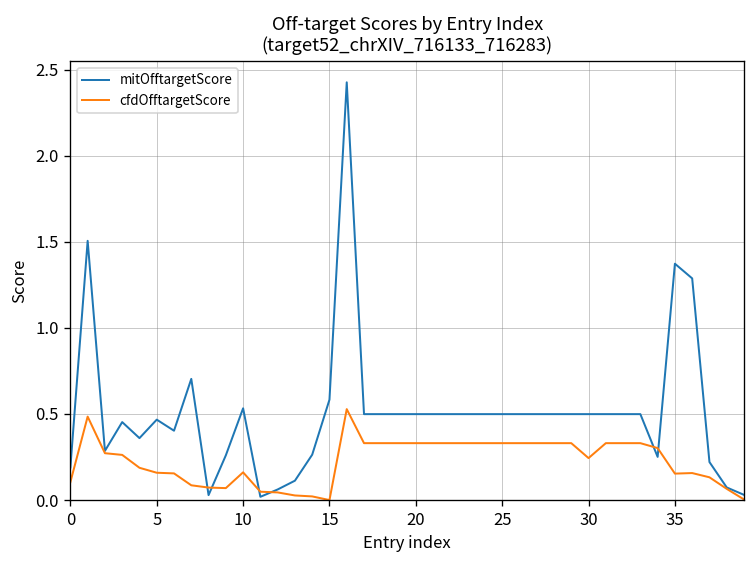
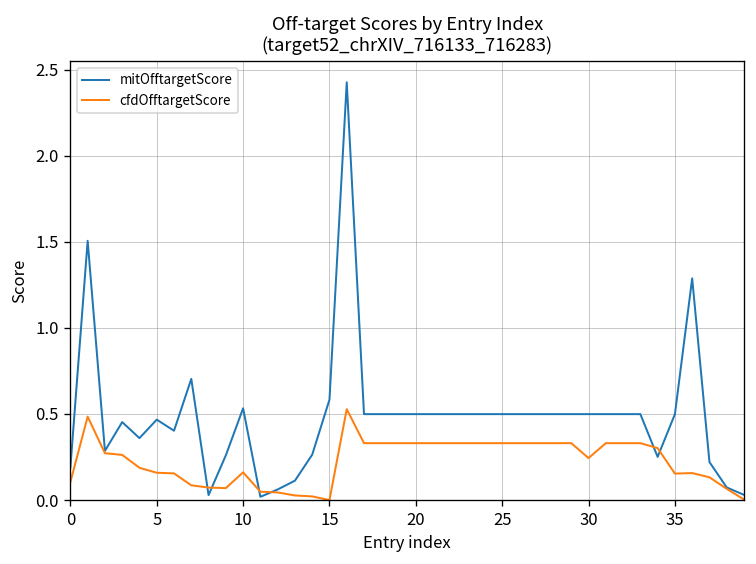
mitOfftargetScore, 35: 1.37 -> 0.50
